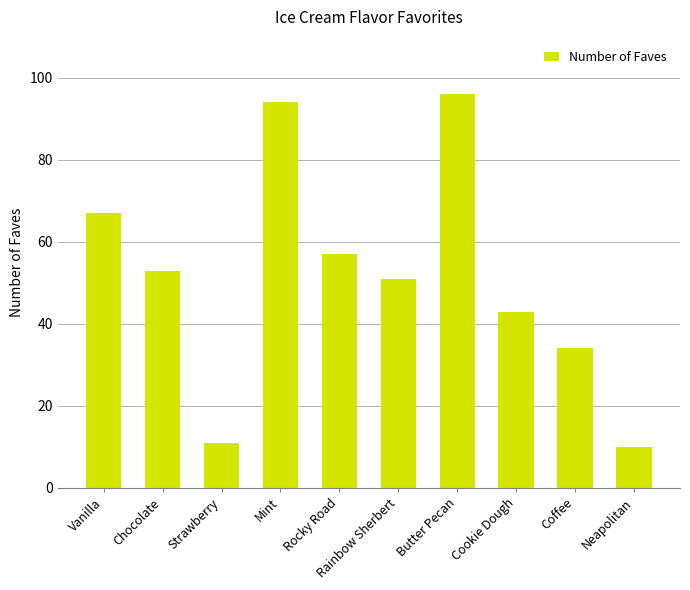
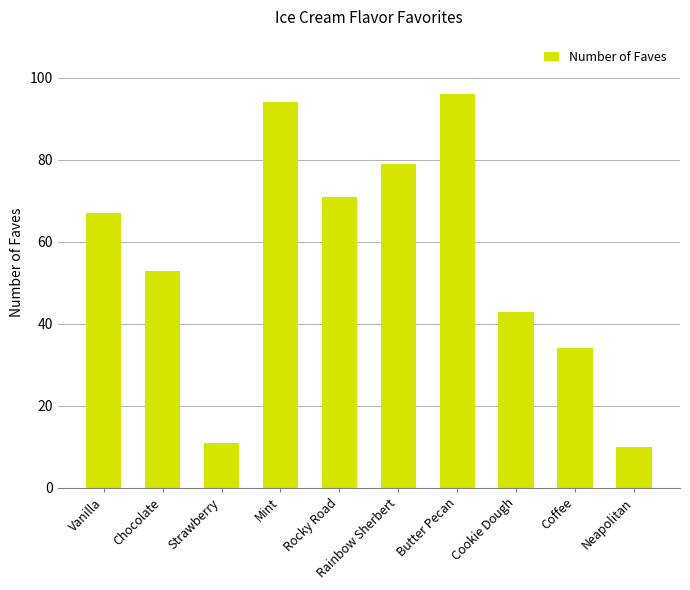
Rocky Road: 57 -> 71
Rainbow Sherbert: 51 -> 79
